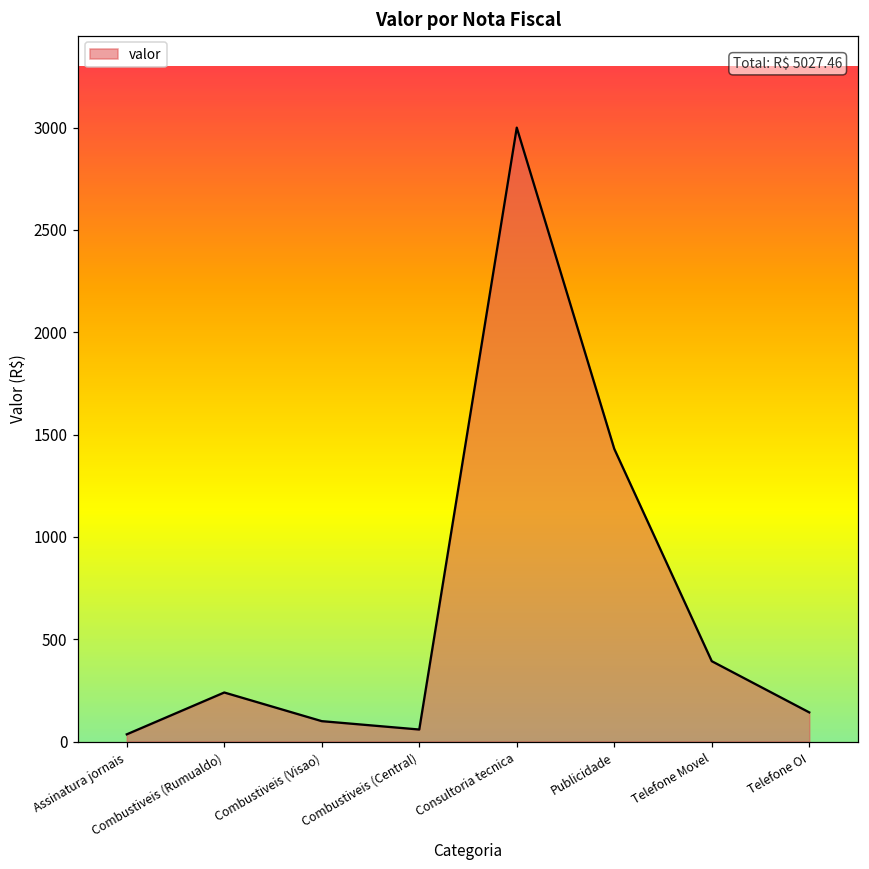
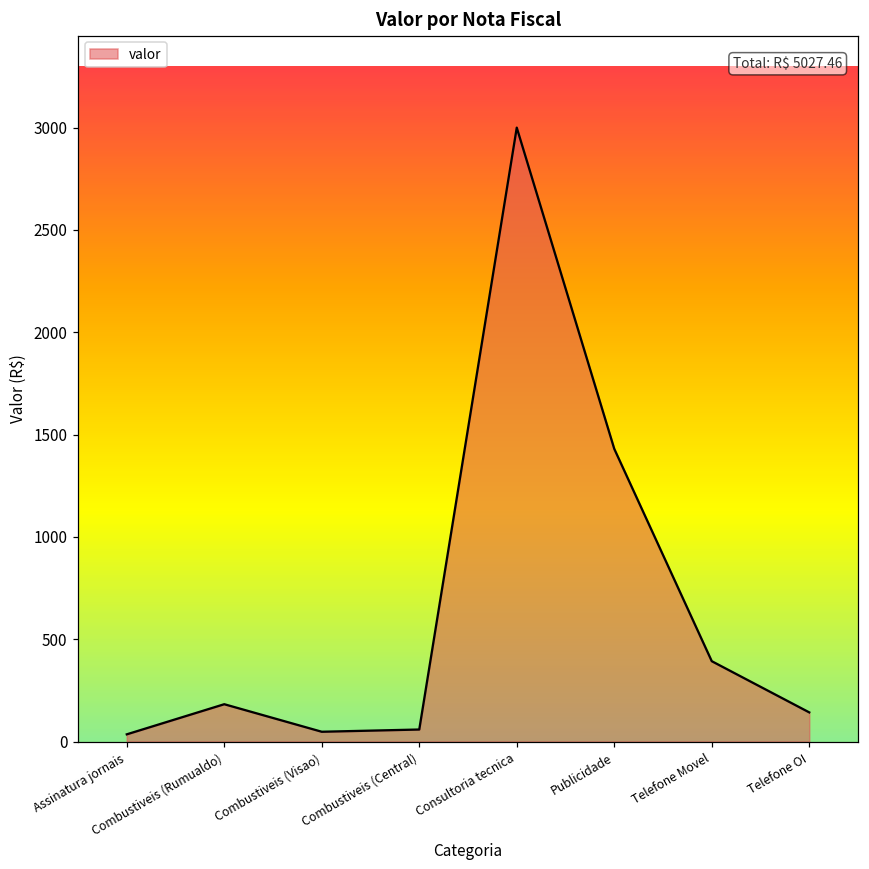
Combustiveis (Rumualdo): 240 -> 180
Combustiveis (Visao): 100 -> 50
